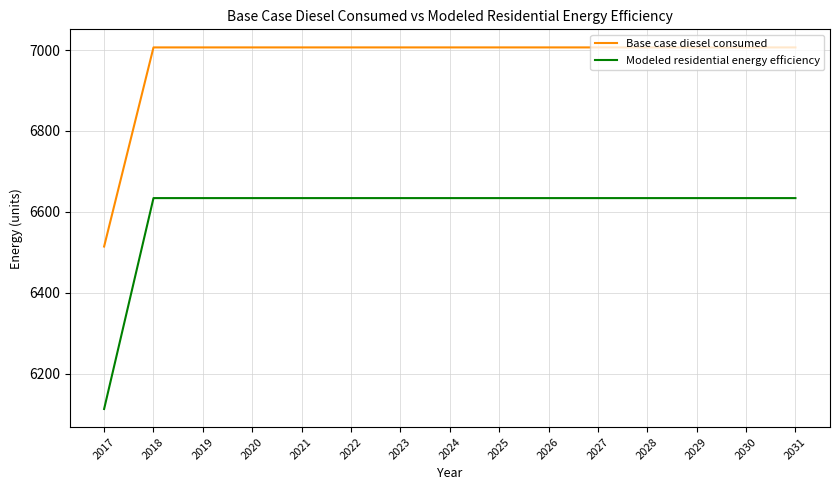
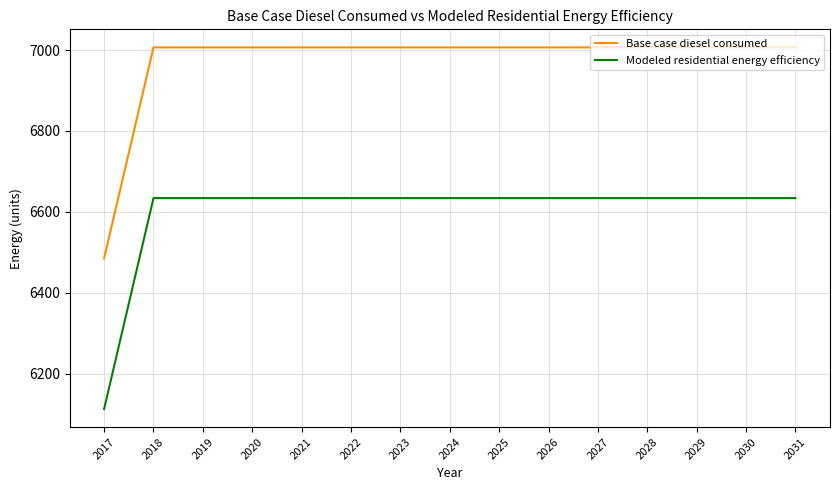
Base case diesel consumed, 2017: 6510 -> 6490
